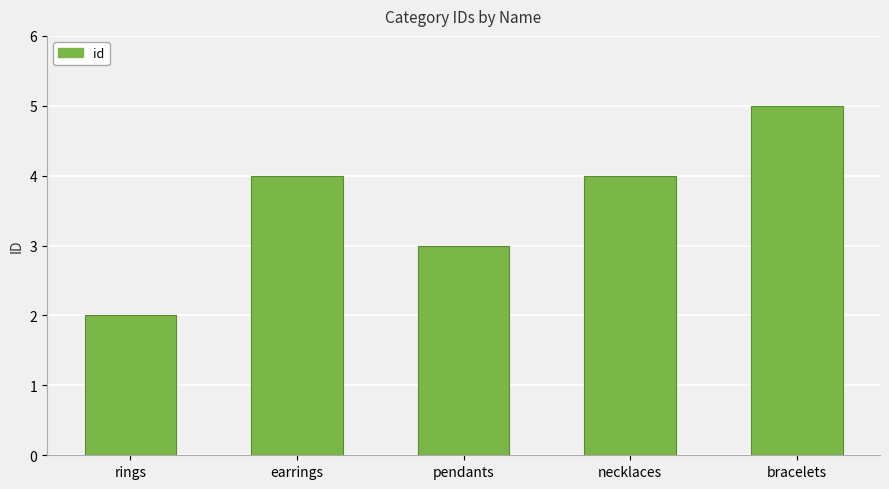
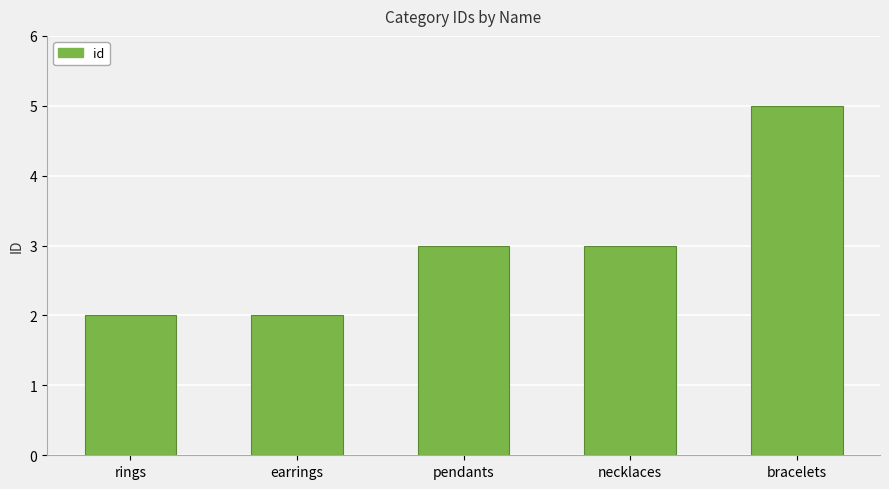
earrings: 4 -> 2
necklaces: 4 -> 3
